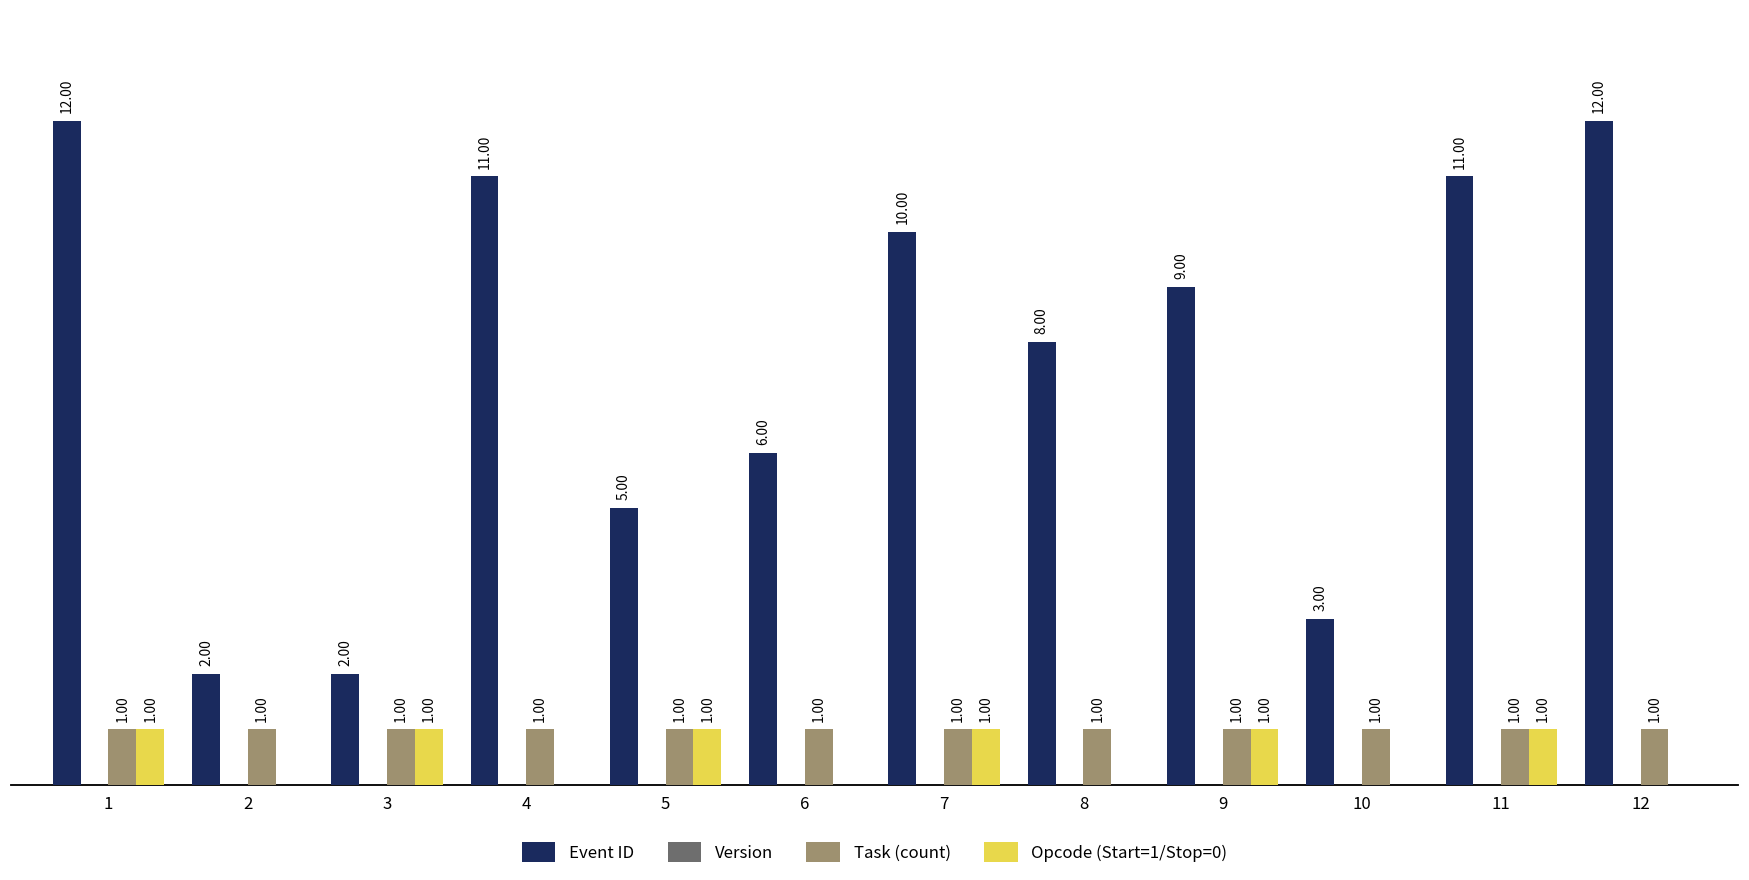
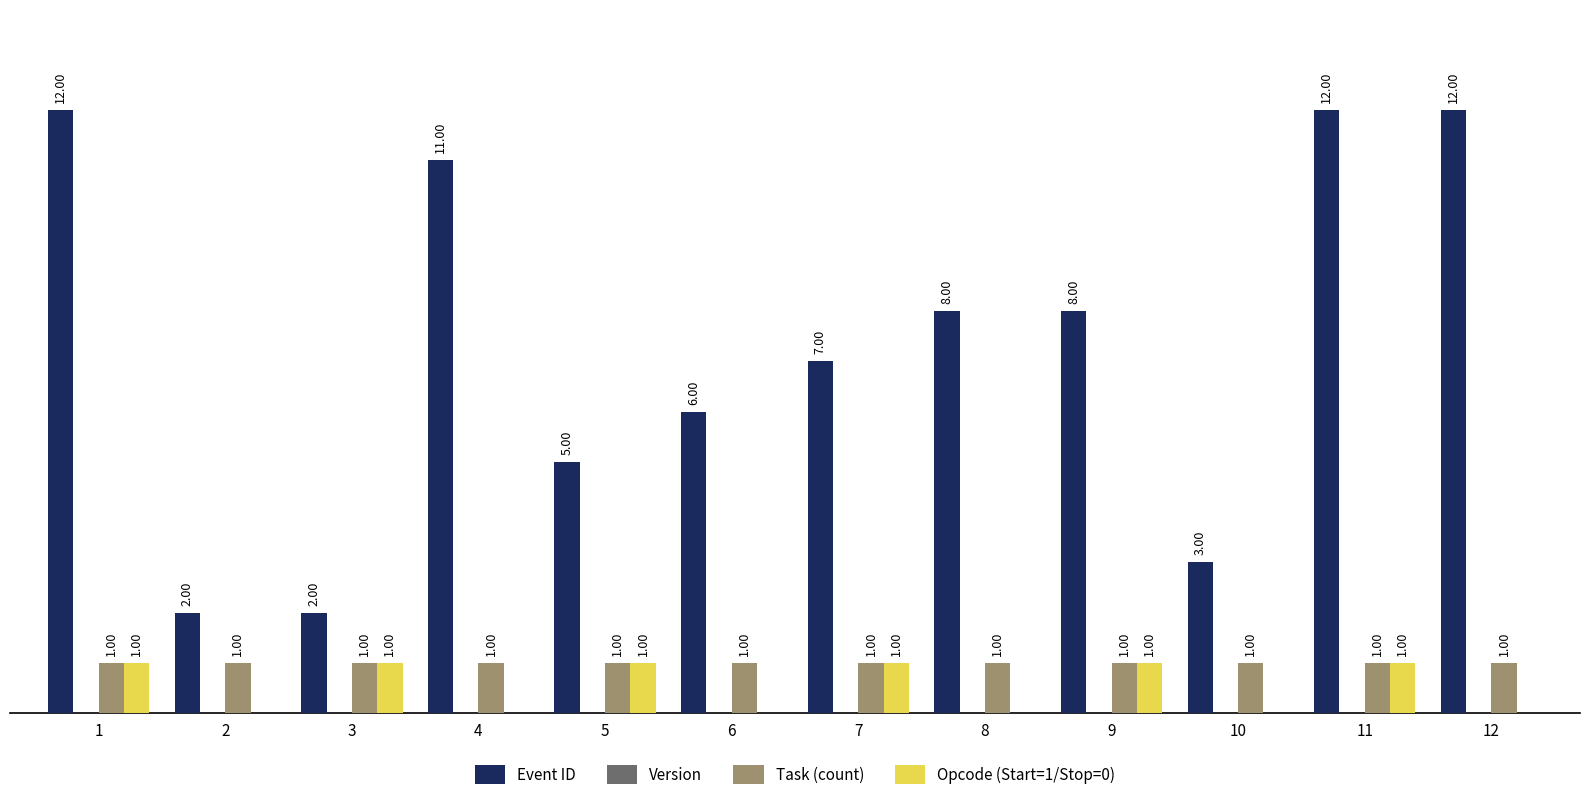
Event ID, 7: 10.00 -> 7.00
Event ID, 9: 9.00 -> 8.00
Event ID, 11: 11.00 -> 12.00
